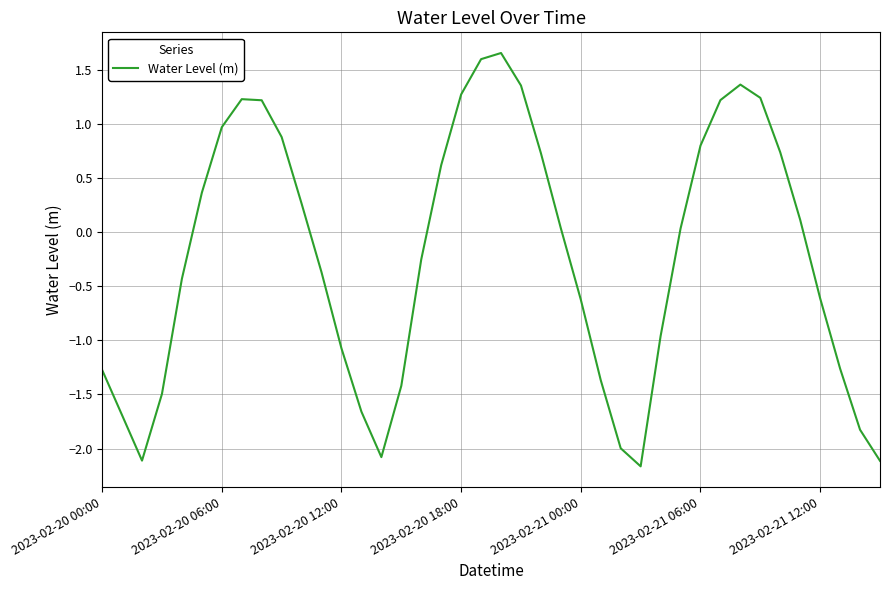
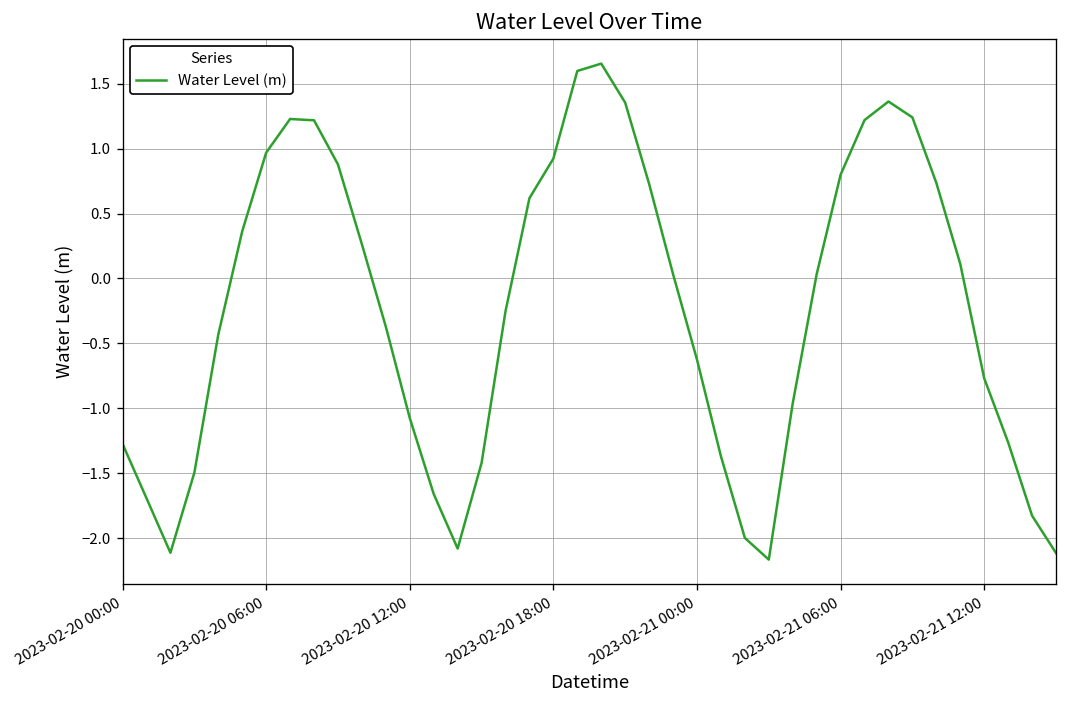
2023-02-20 18:00: 1.27 -> 0.92
2023-02-21 12:00: -0.61 -> -0.77
